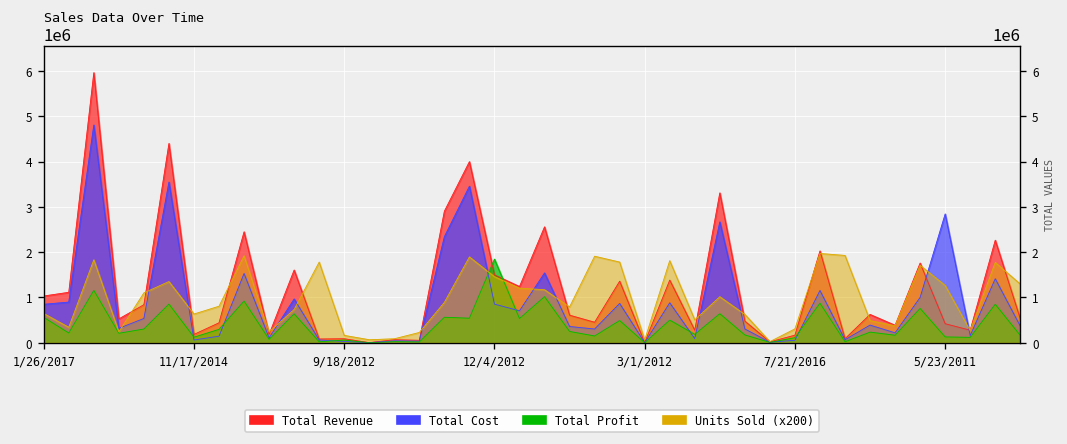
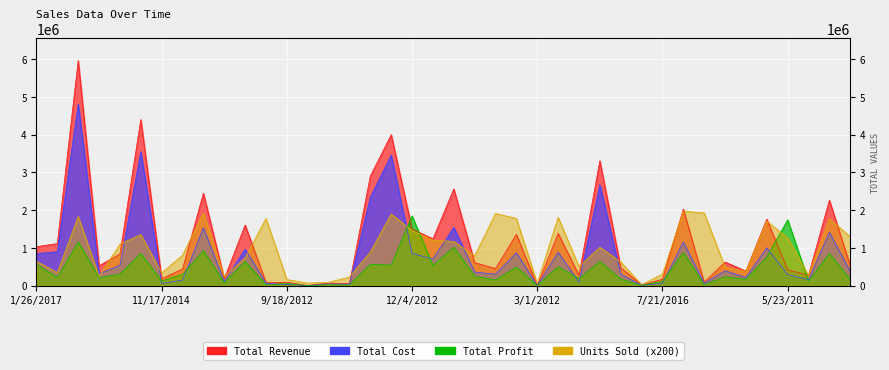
Units Sold (x200), 11/17/2014: 600000 -> 300000
Total Cost, 5/23/2011: 2800000 -> 300000
Total Profit, 5/23/2011: 100000 -> 1700000
